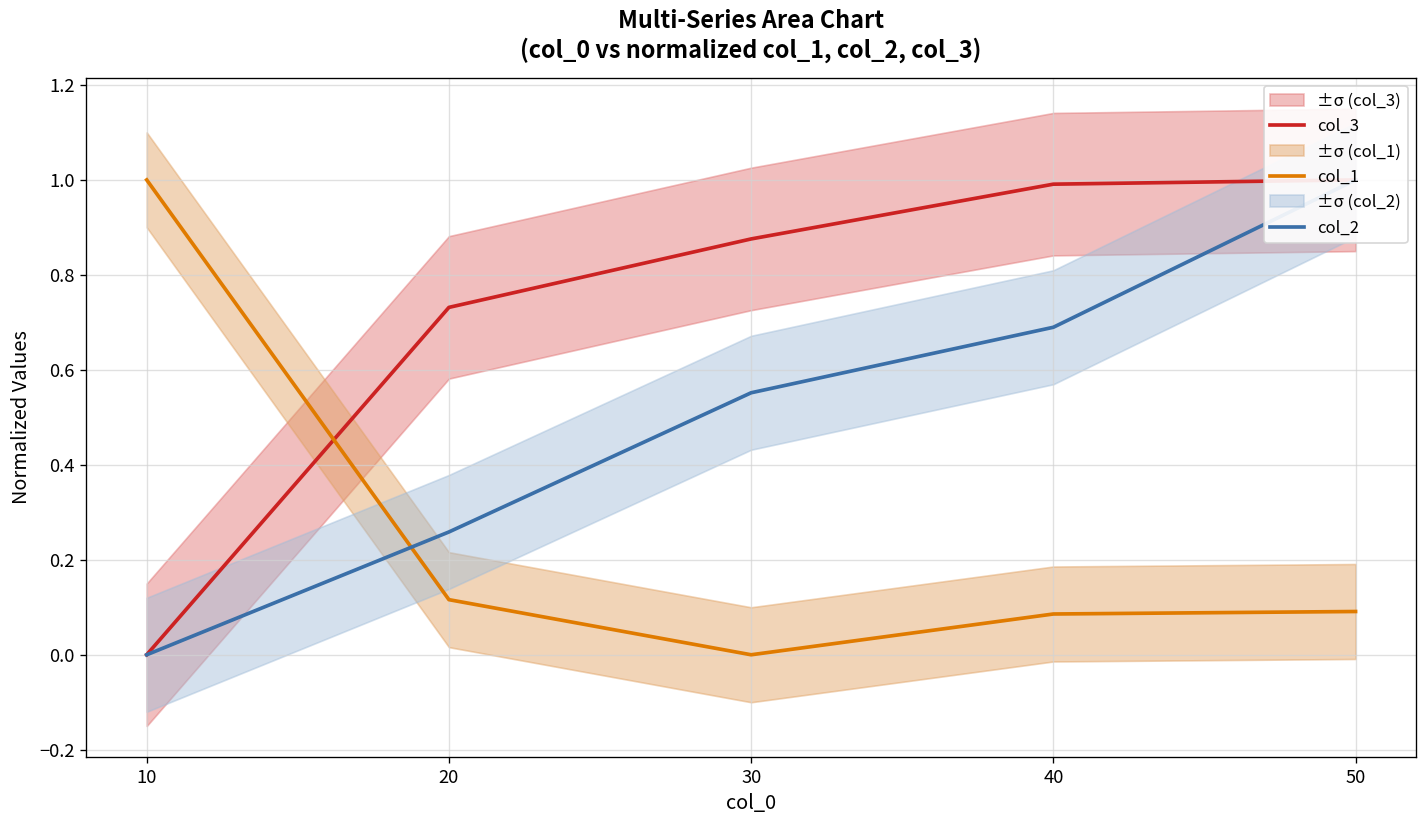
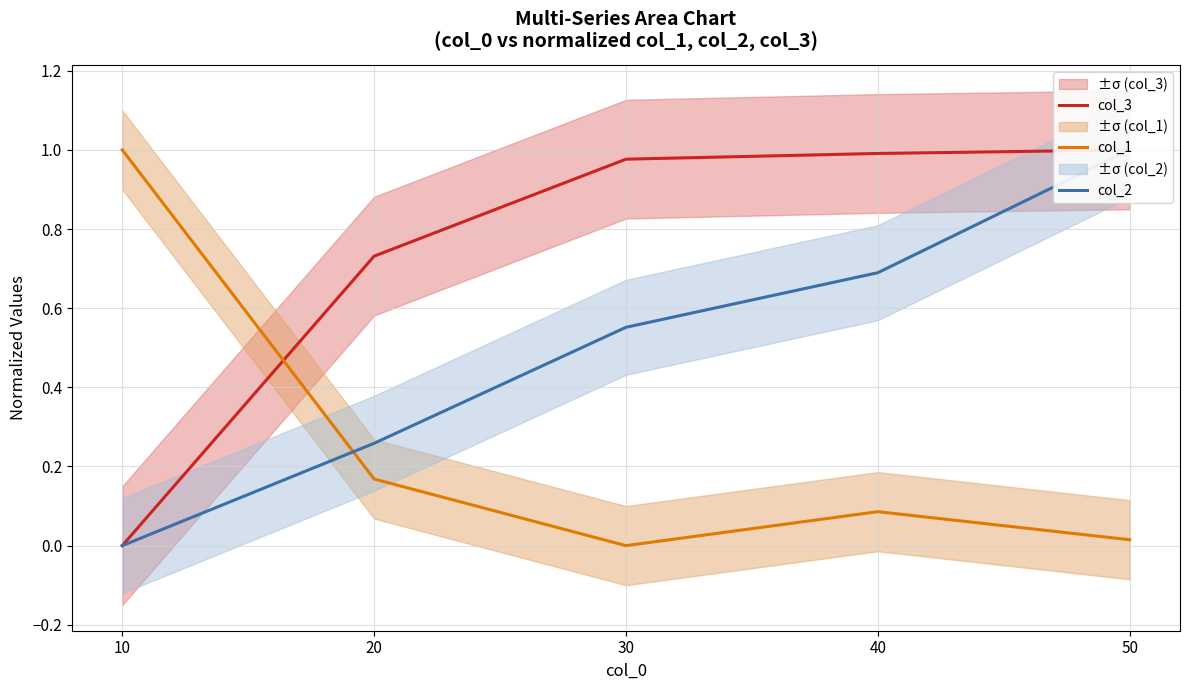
col_1, 20: 0.12 -> 0.17
col_3, 30: 0.88 -> 0.98
col_1, 50: 0.09 -> 0.01
